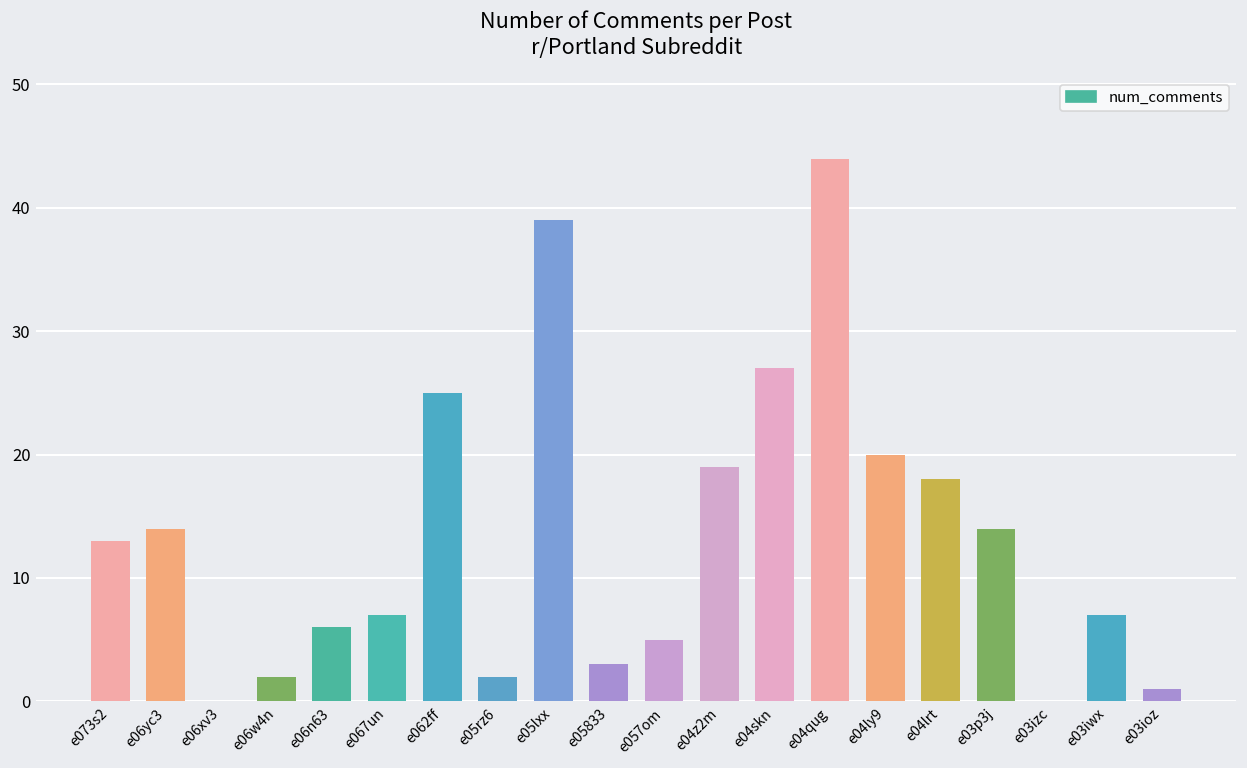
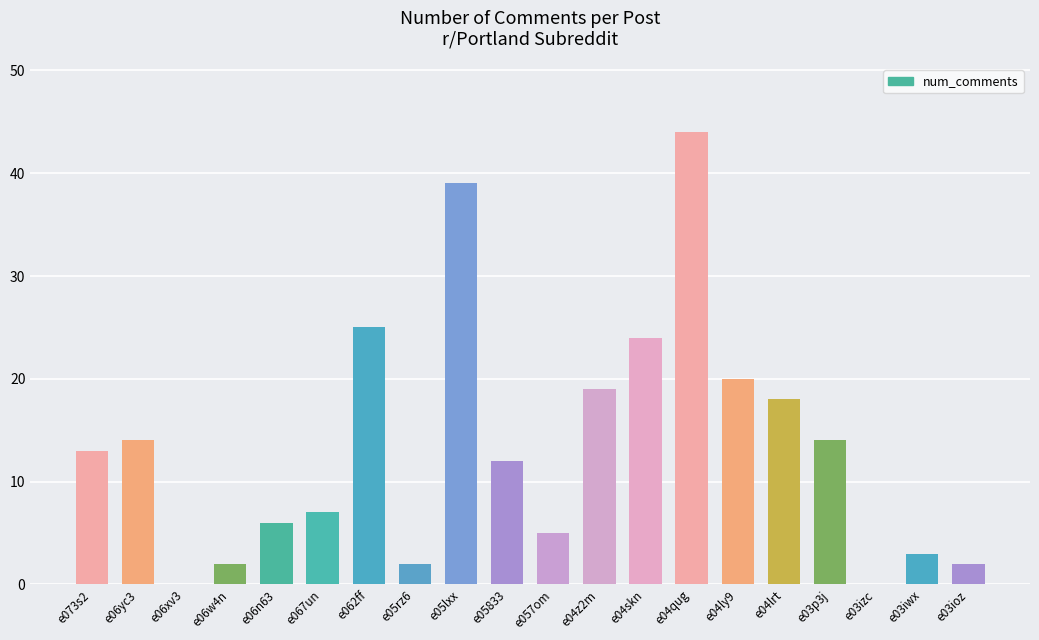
e05833: 3 -> 12
e04skn: 27 -> 24
e03iwx: 7 -> 3
e03ioz: 1 -> 2
